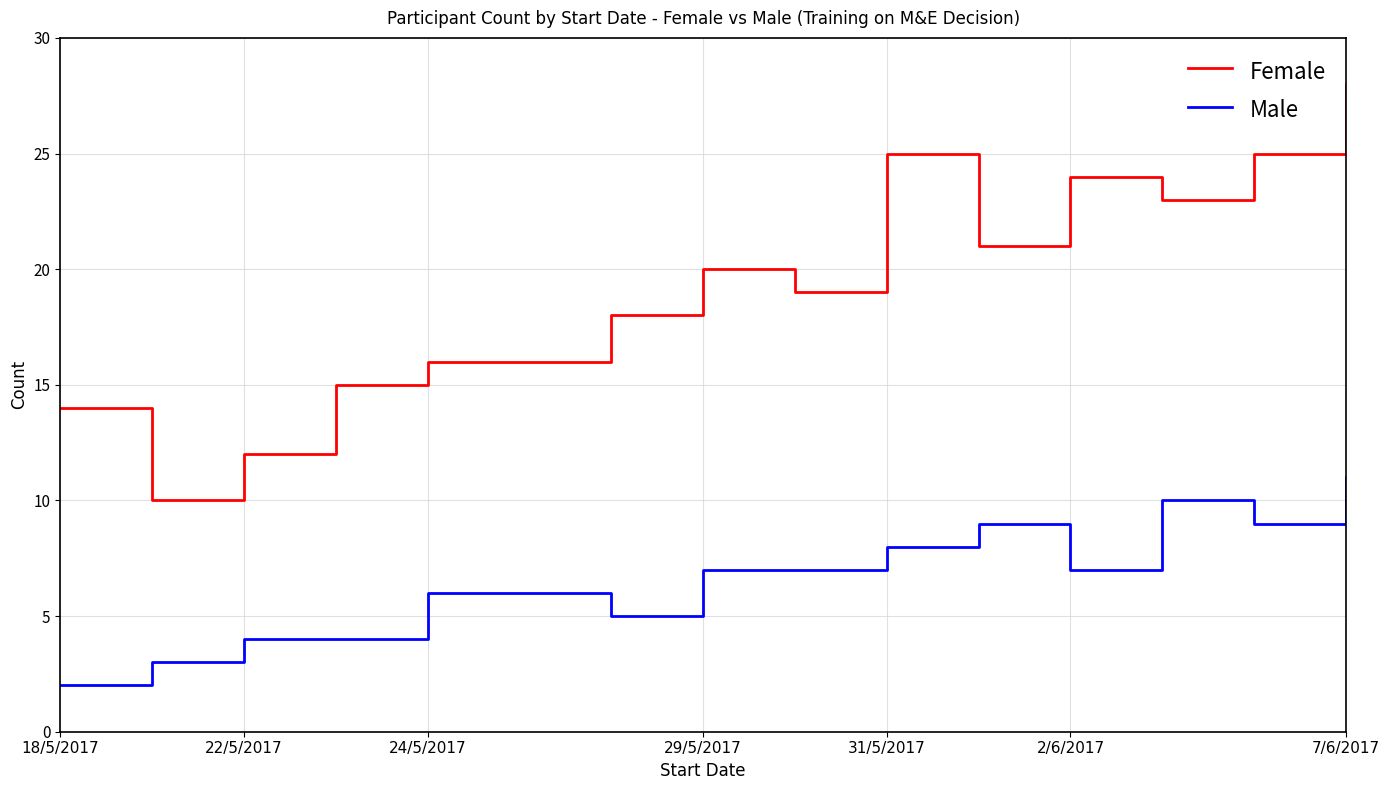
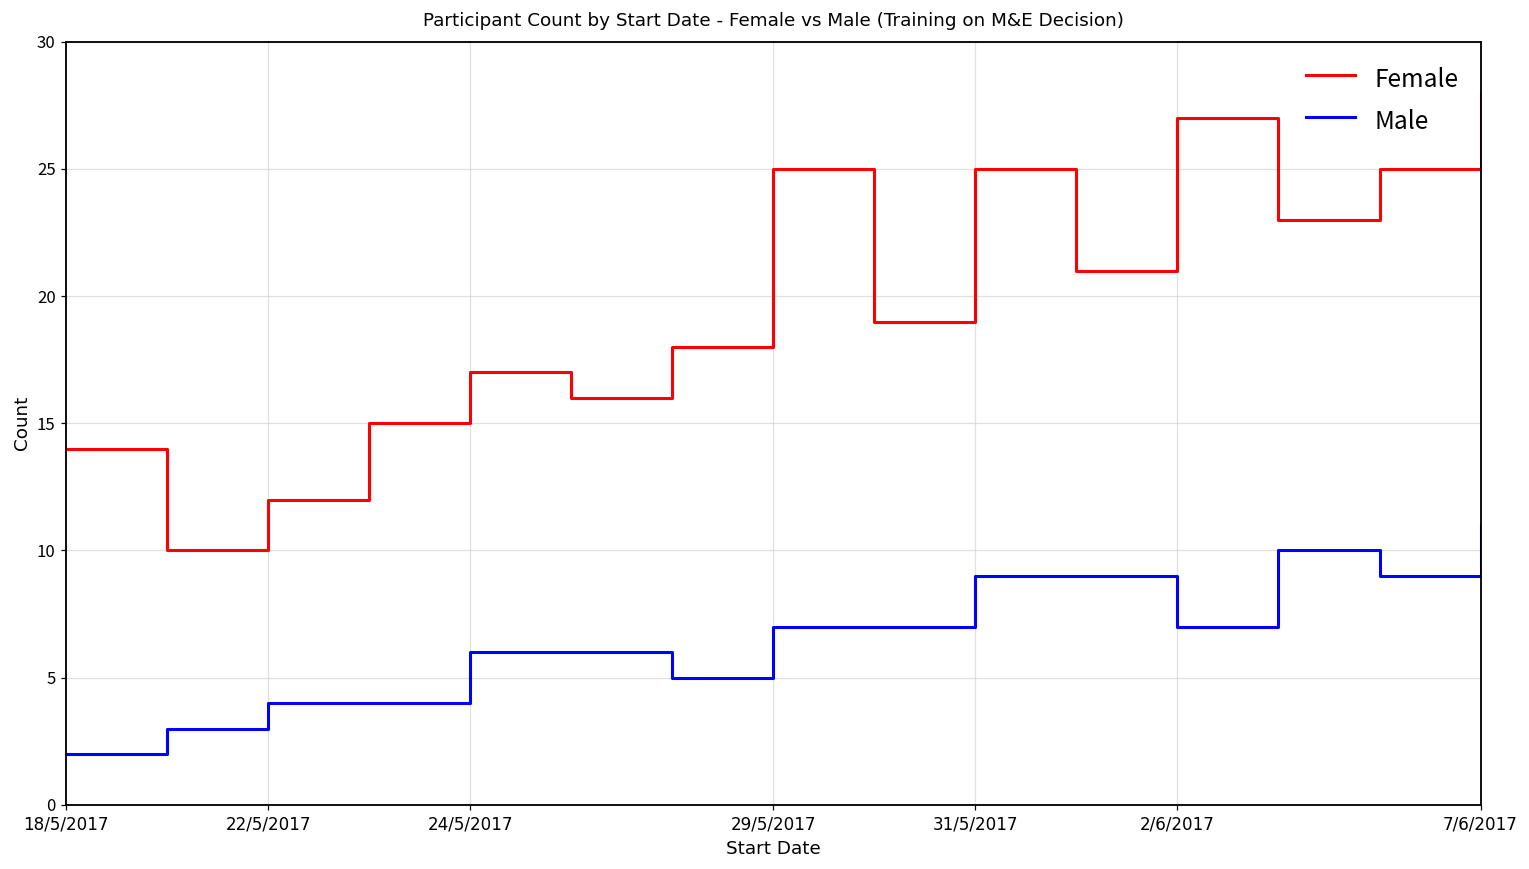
Female, 24/5/2017: 16 -> 17
Female, 29/5/2017: 20 -> 25
Male, 31/5/2017: 8 -> 9
Female, 2/6/2017: 24 -> 27
